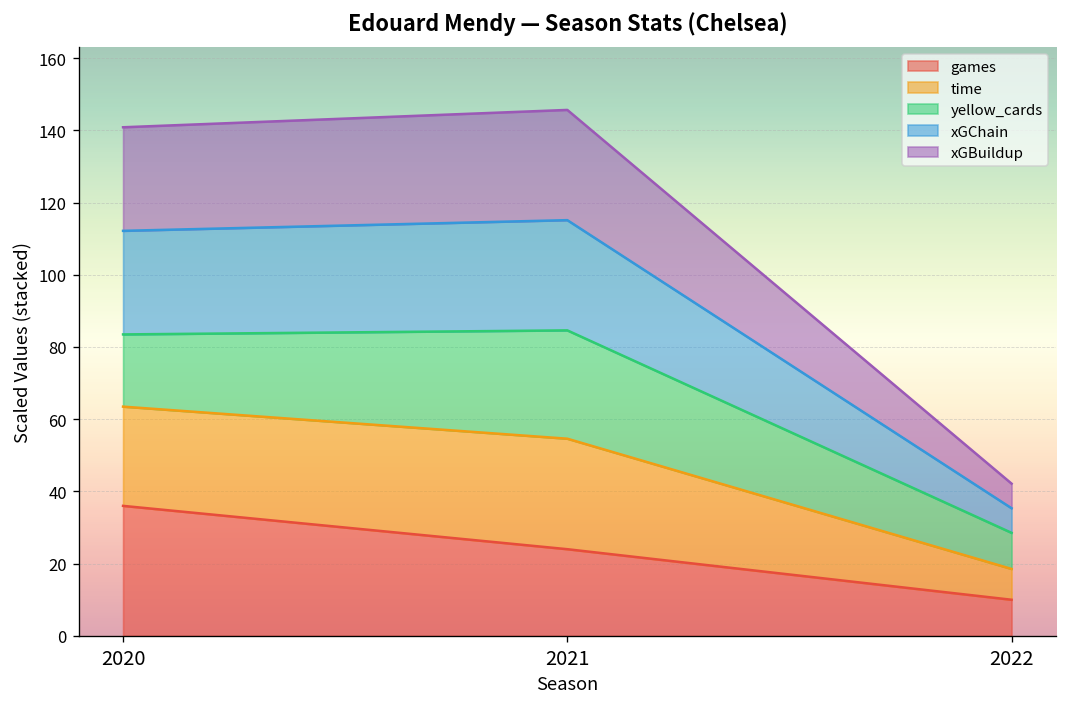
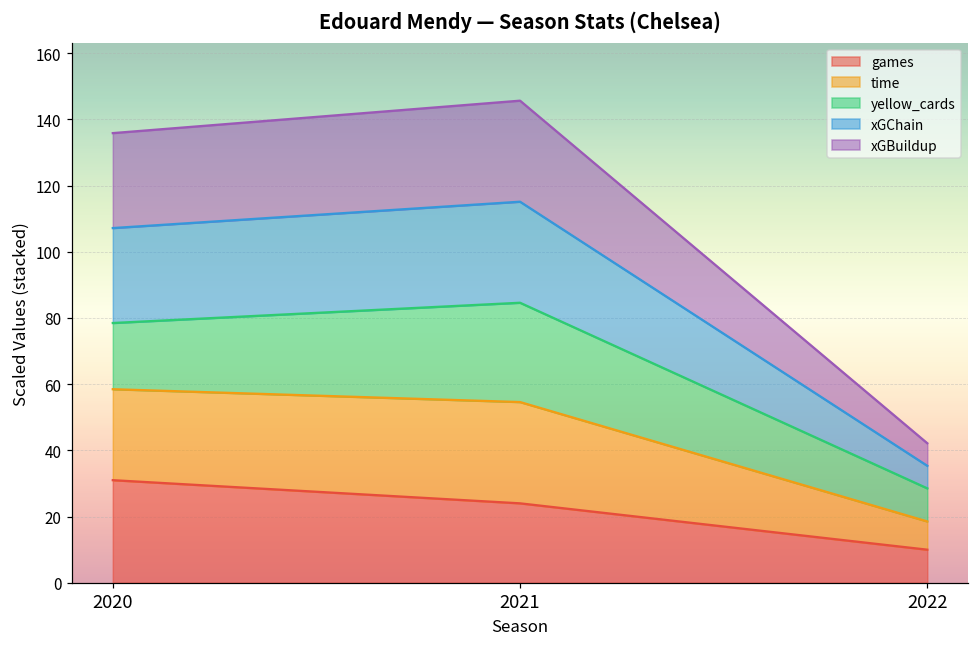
games, 2020: 36 -> 31
